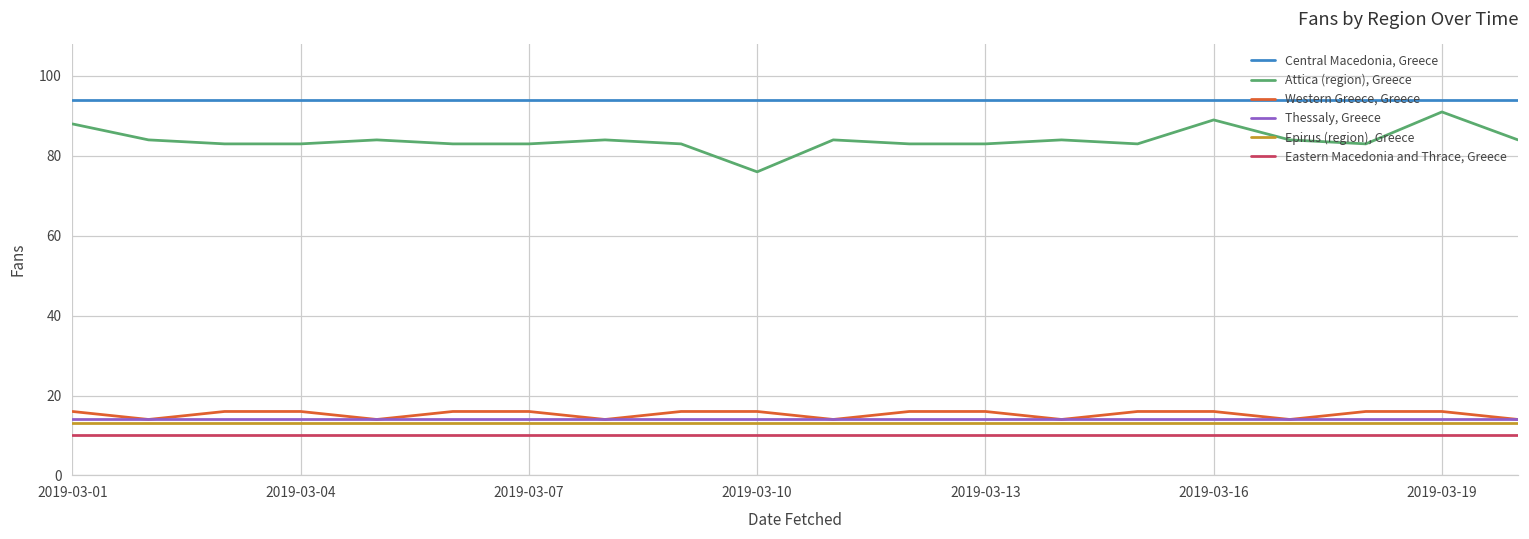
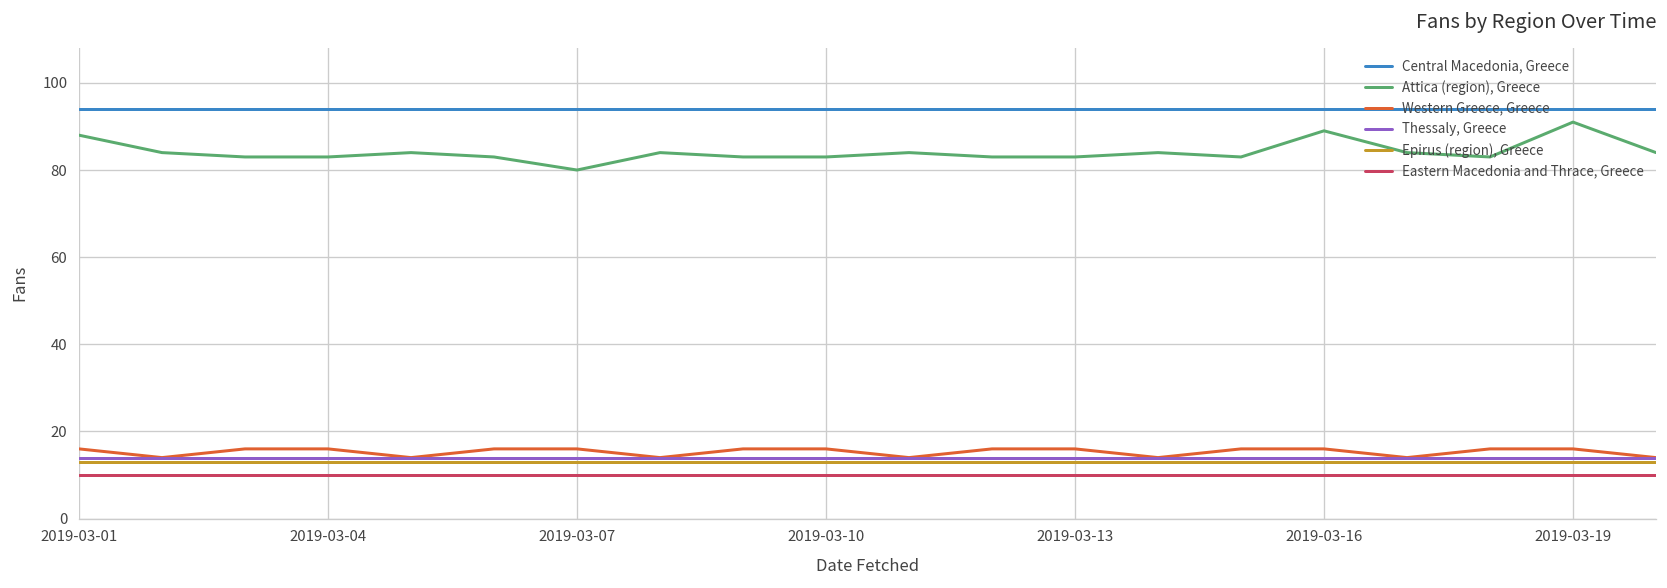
Attica (region), Greece, 2019-03-07: 83 -> 80
Attica (region), Greece, 2019-03-10: 76 -> 83
